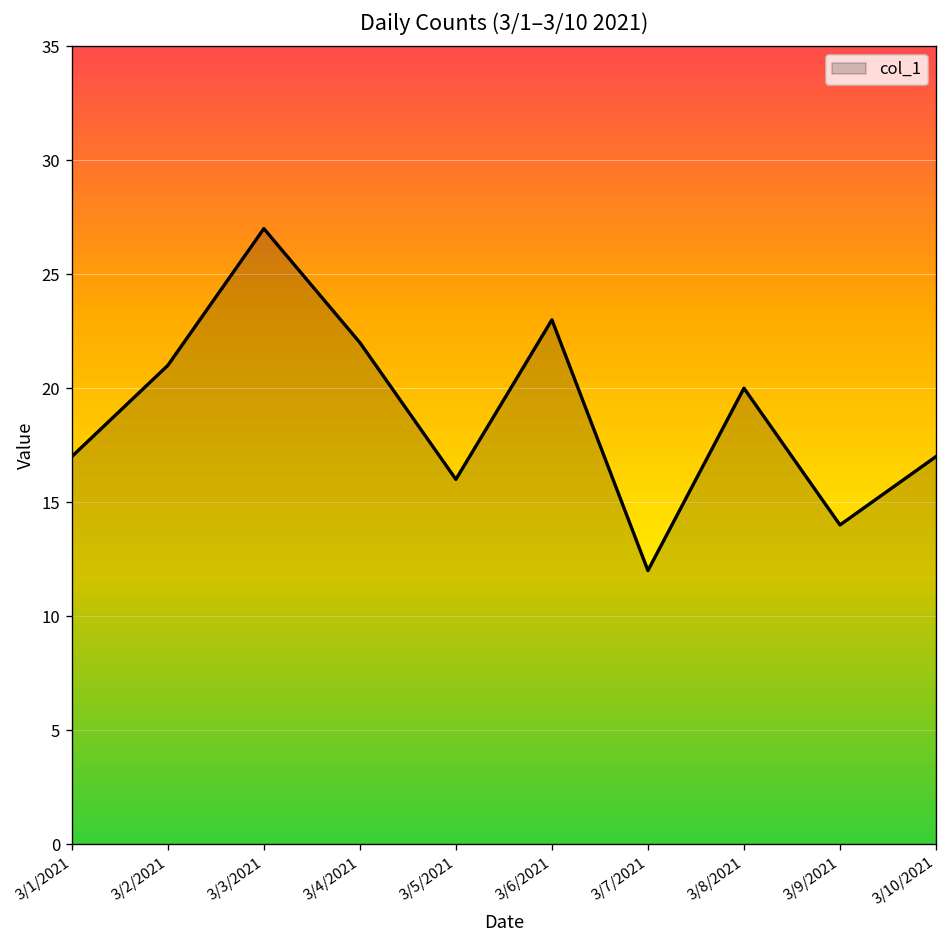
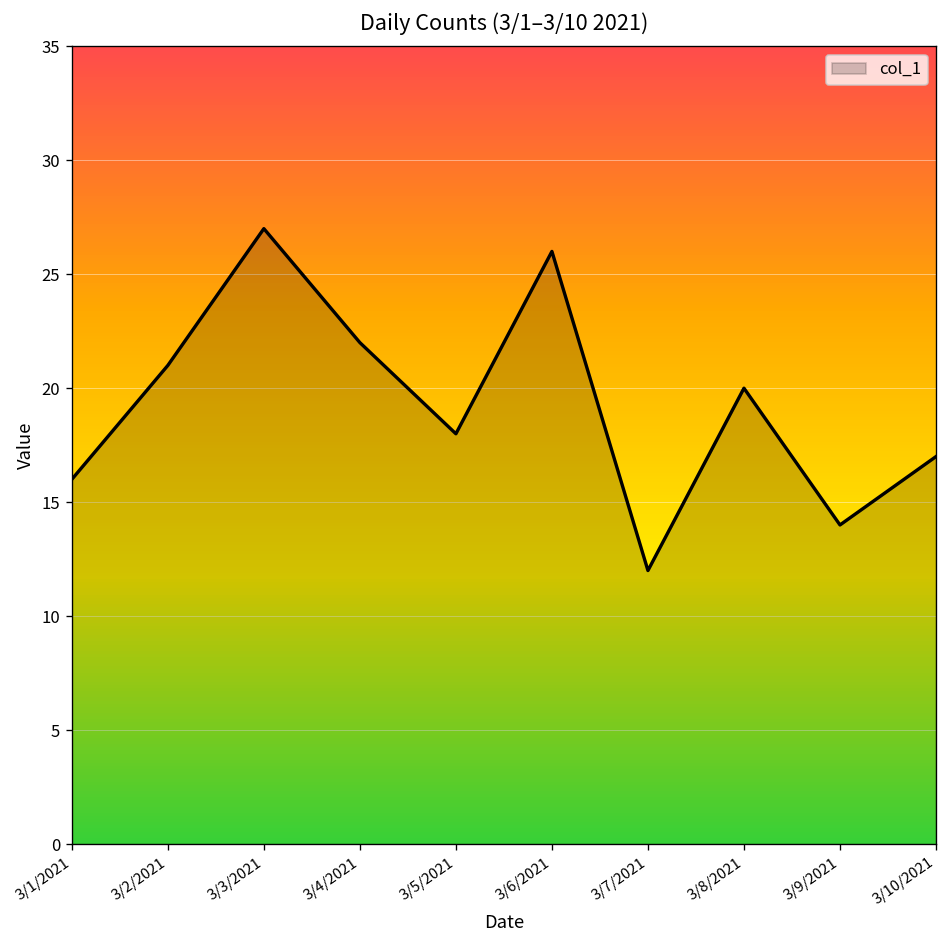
3/1/2021: 17 -> 16
3/5/2021: 16 -> 18
3/6/2021: 23 -> 26
